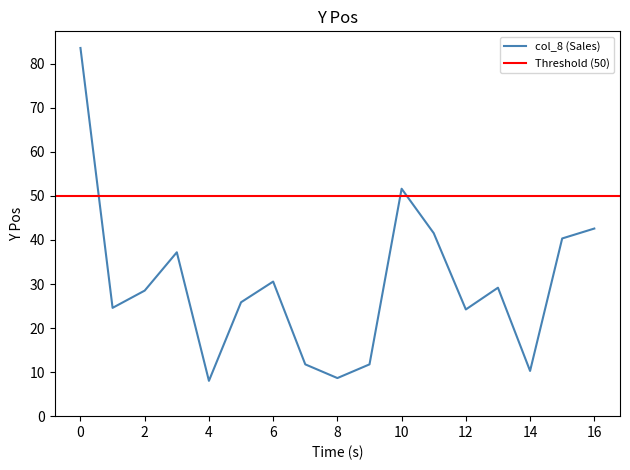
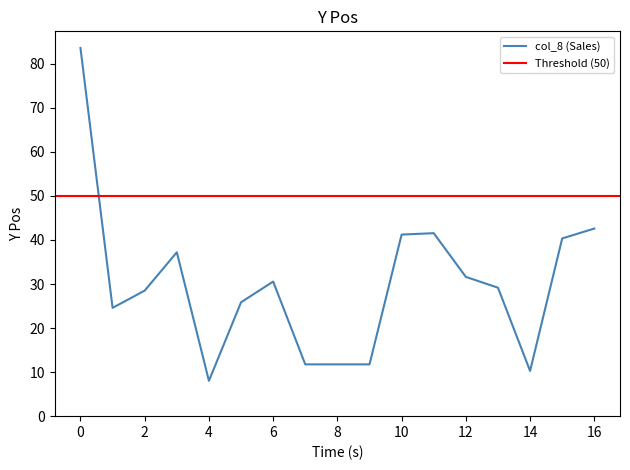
8: 9 -> 12
10: 52 -> 41
12: 24 -> 32
